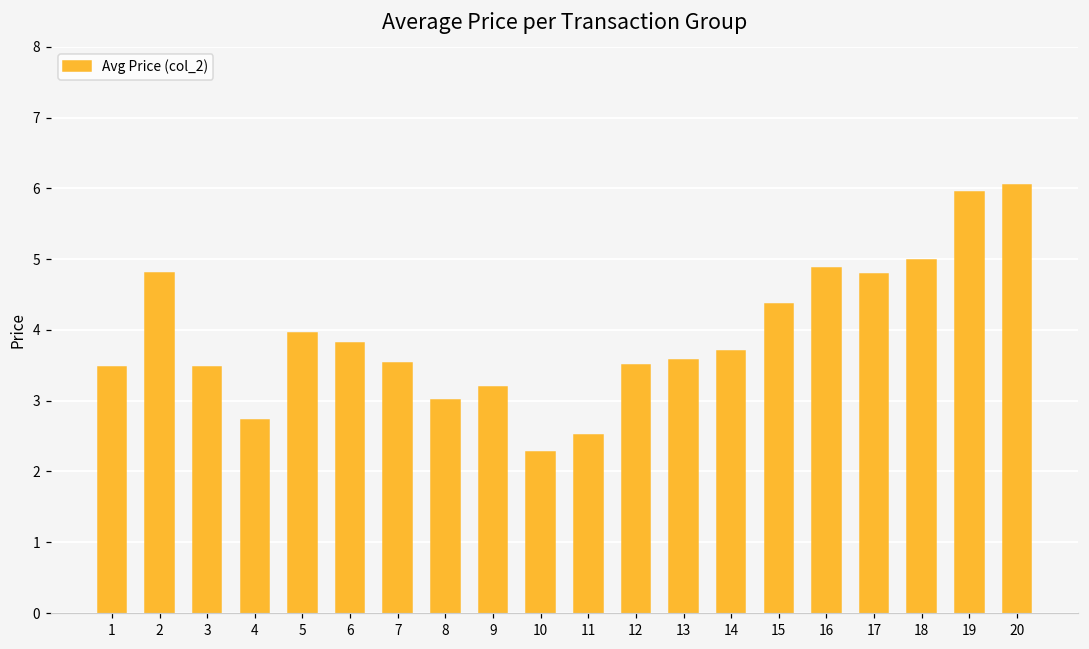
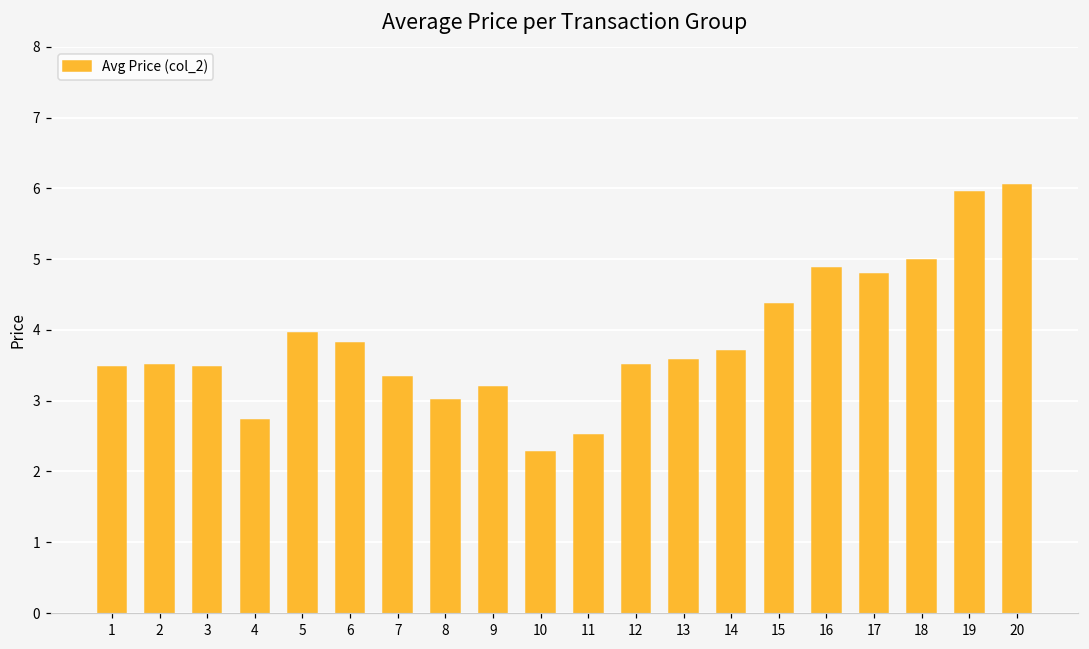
2: 4.8 -> 3.5
7: 3.5 -> 3.3
